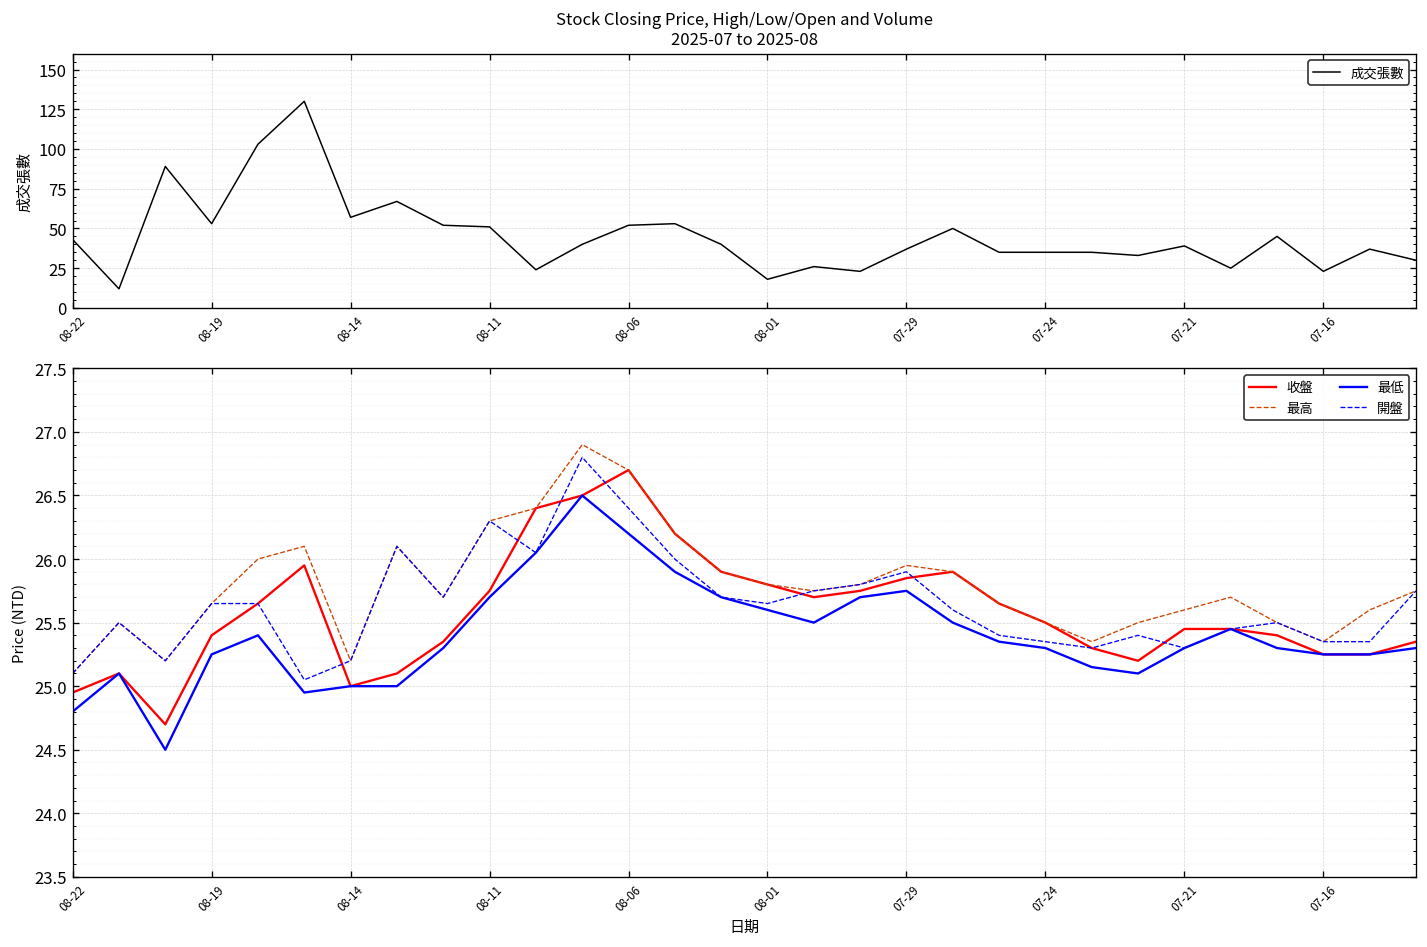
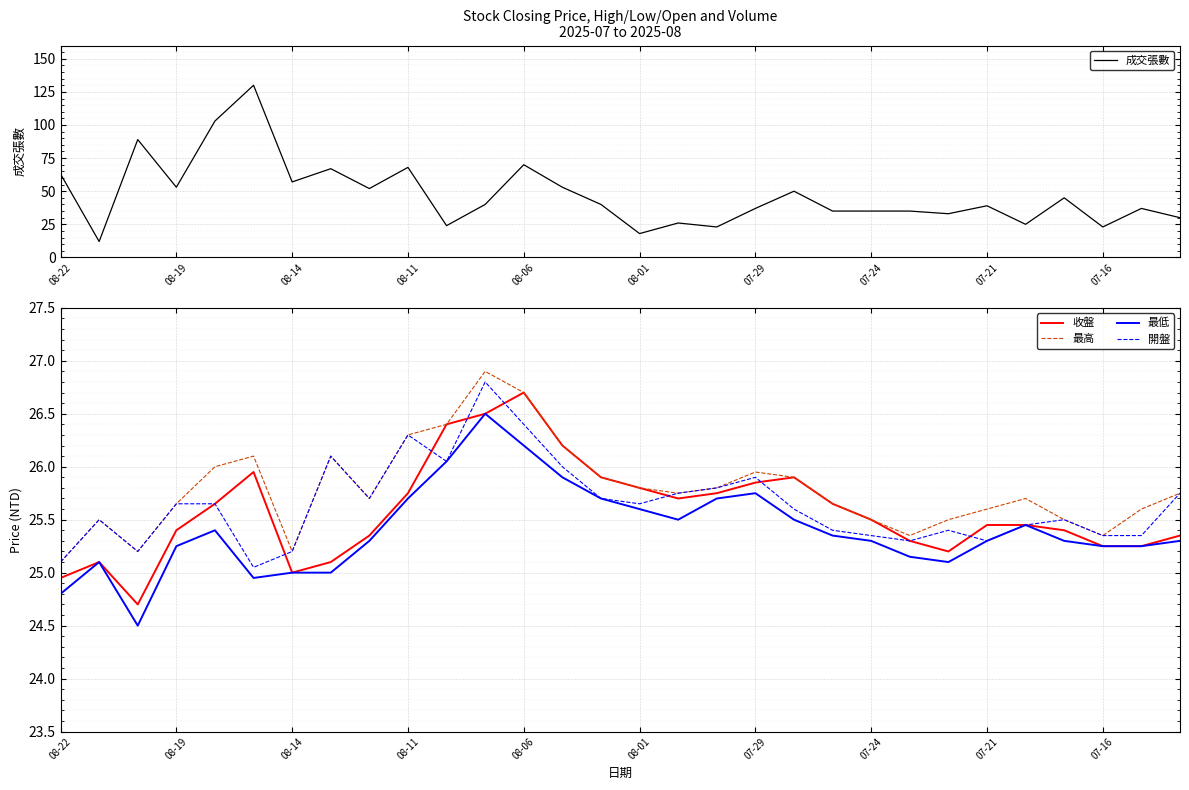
Stock Closing Price, High/Low/Open and Volume 2025-07 to 2025-08, 08-22: 43 -> 63
Stock Closing Price, High/Low/Open and Volume 2025-07 to 2025-08, 08-11: 51 -> 68
Stock Closing Price, High/Low/Open and Volume 2025-07 to 2025-08, 08-06: 52 -> 70
